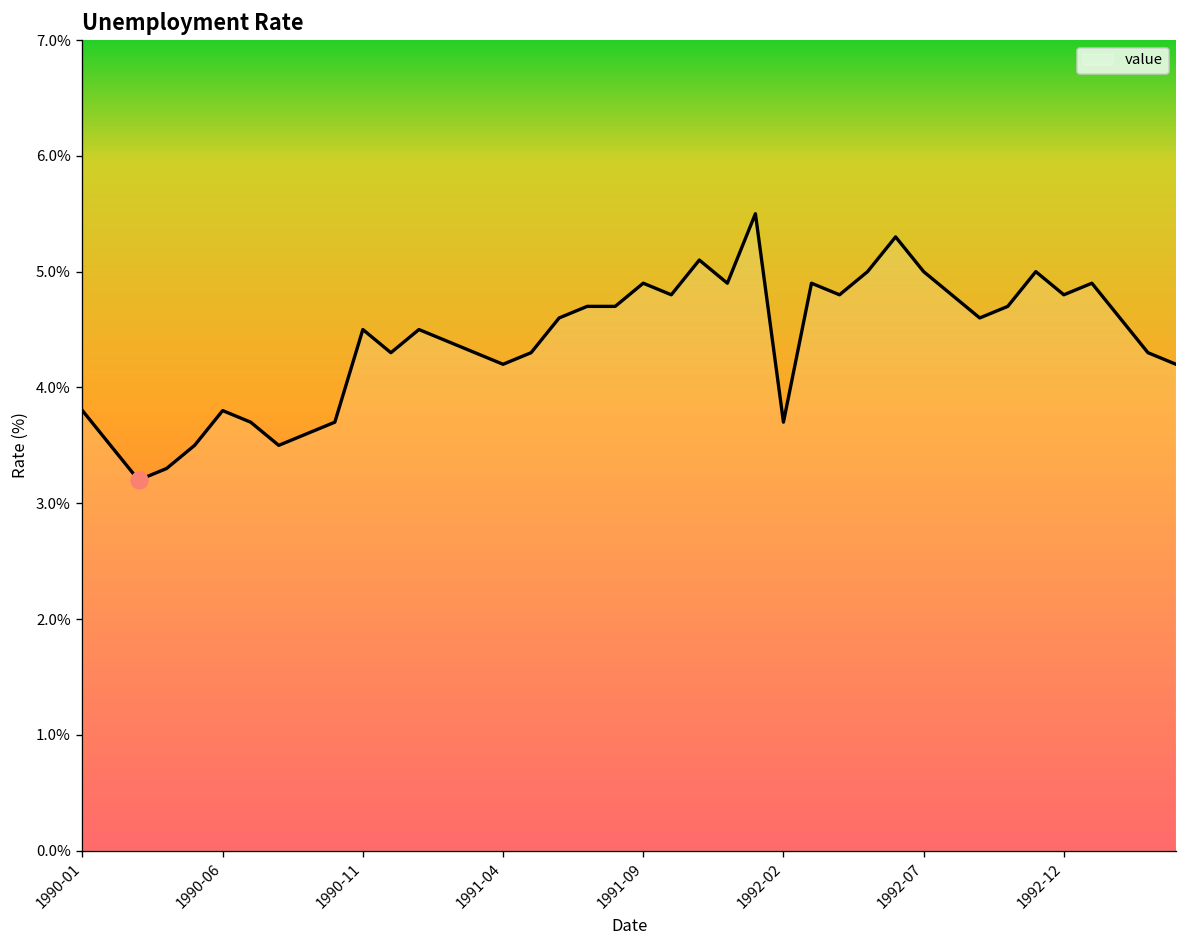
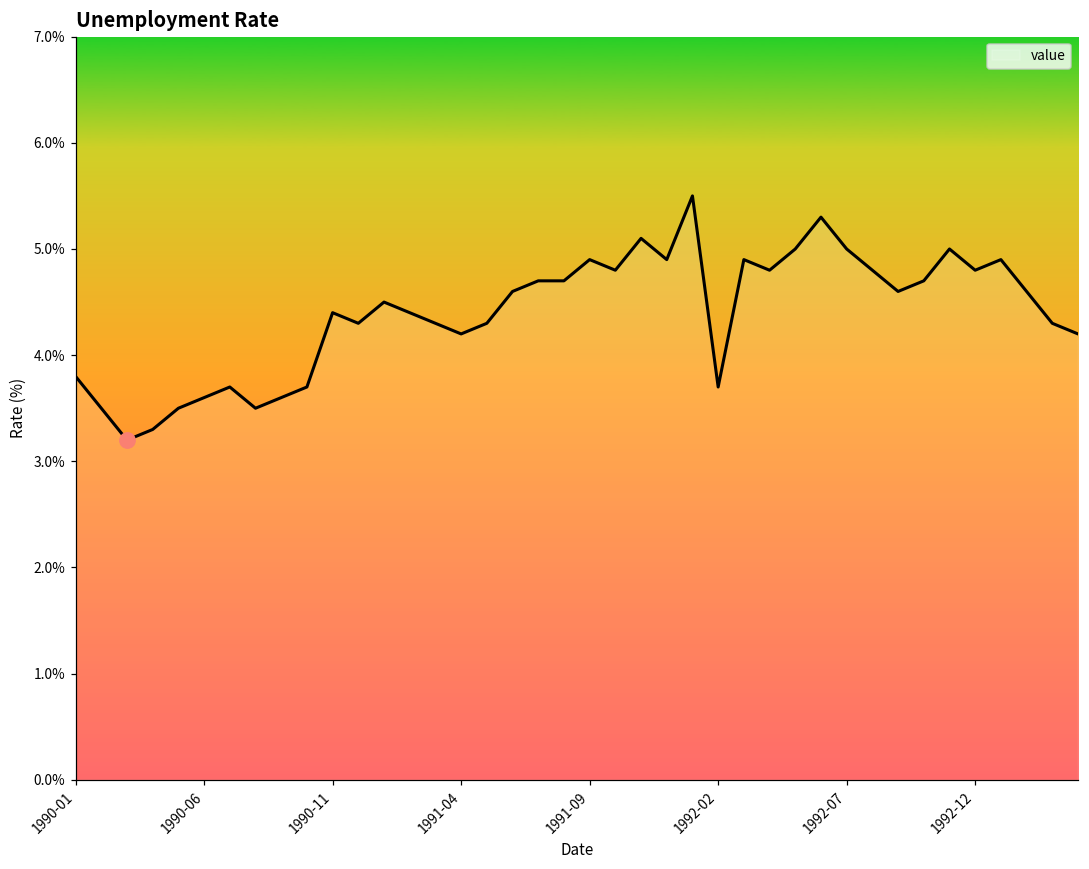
value, 1990-06: 3.8% -> 3.6%
value, 1990-11: 4.5% -> 4.4%
